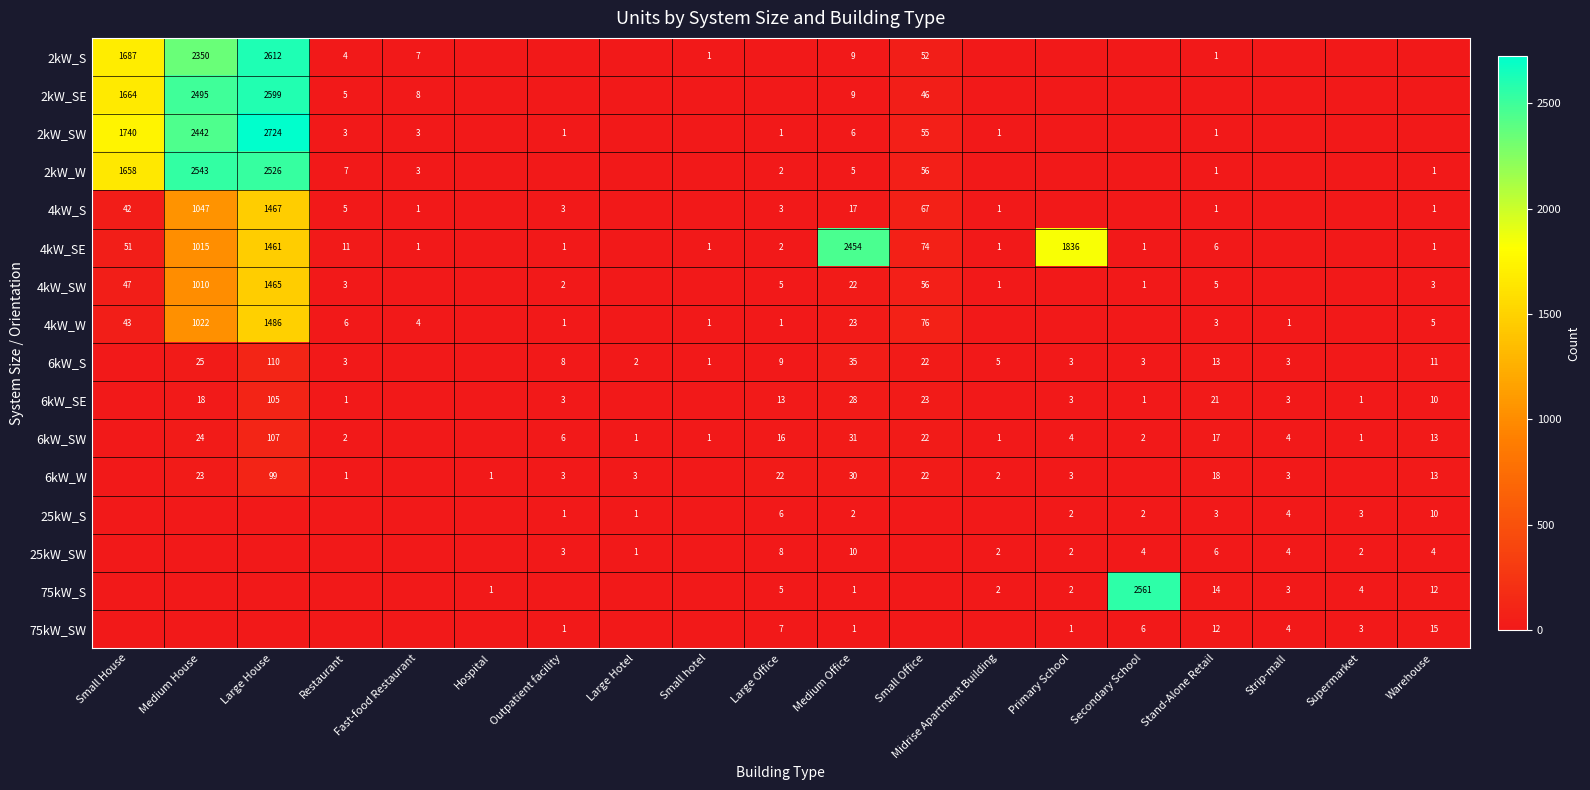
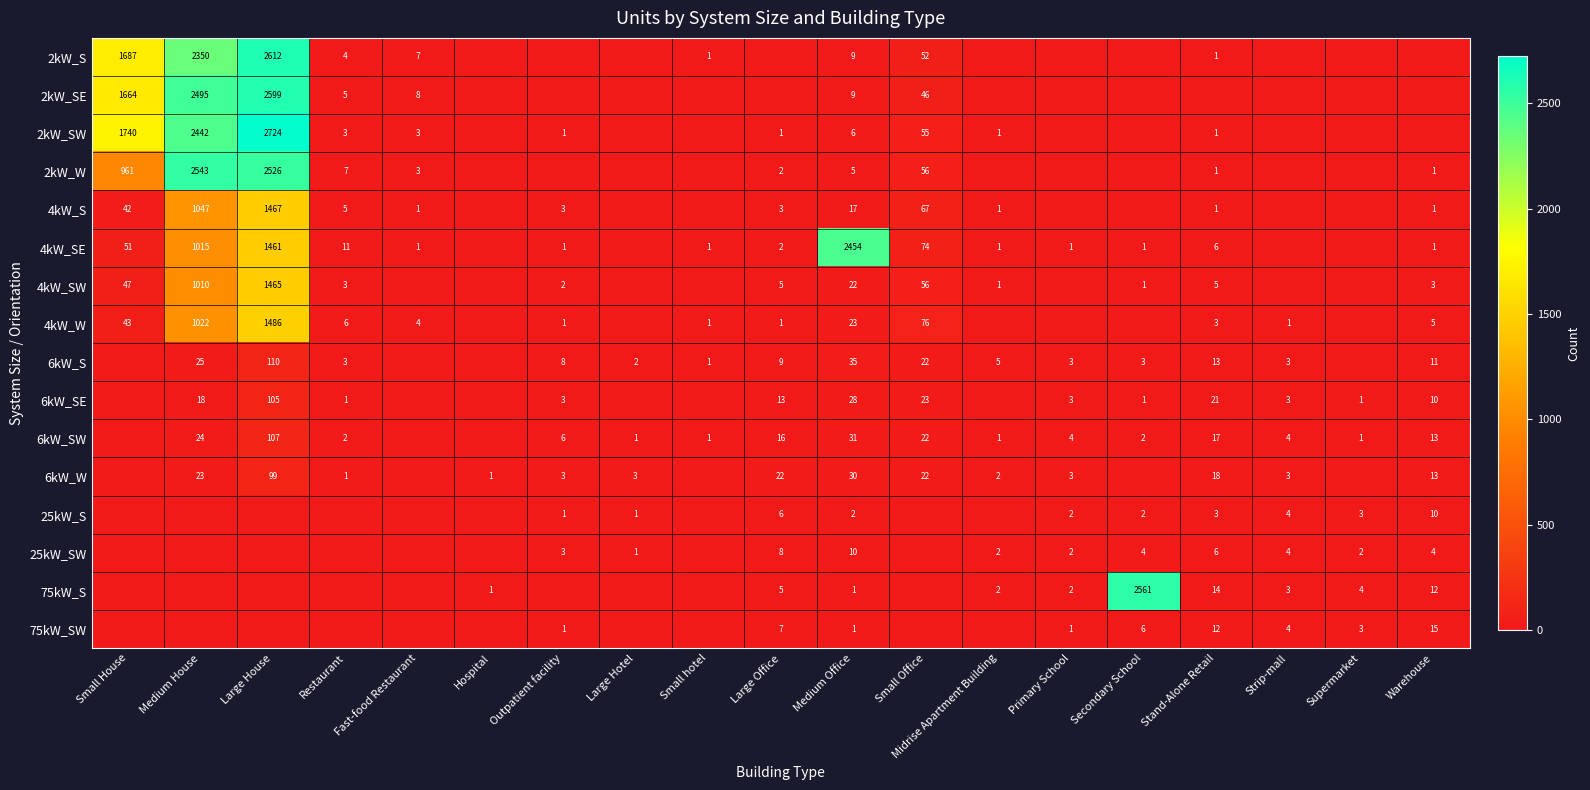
2kW_W, Small House: 1658 -> 961
4kW_SE, Primary School: 1836 -> 1
